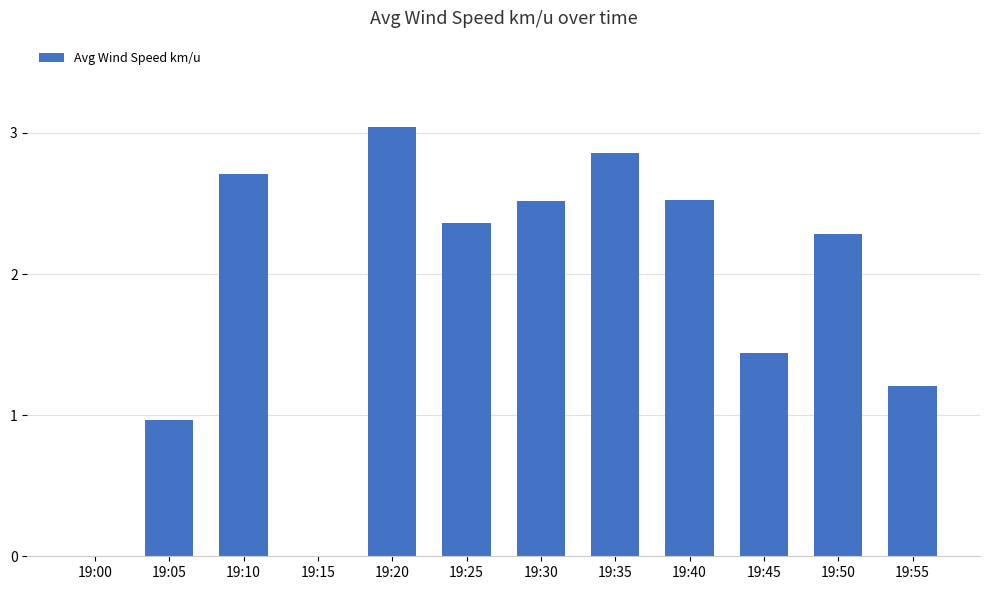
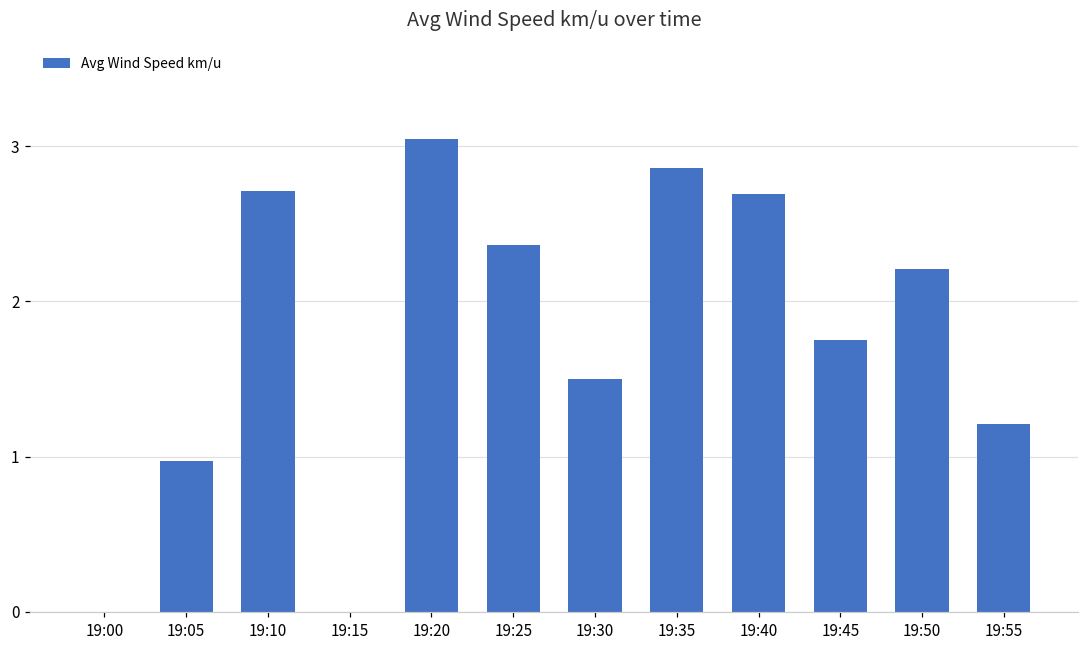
19:30: 2.52 -> 1.50
19:40: 2.53 -> 2.69
19:45: 1.44 -> 1.75
19:50: 2.28 -> 2.21
